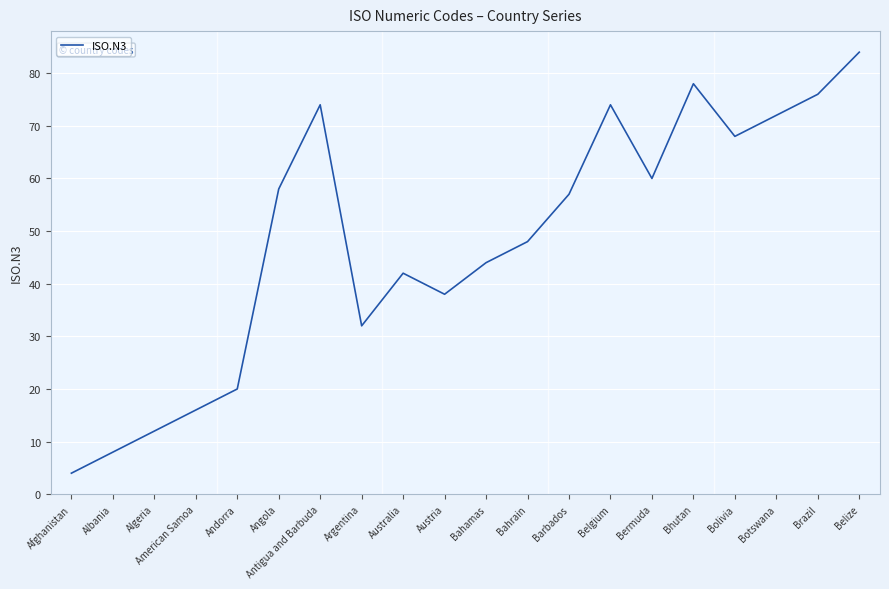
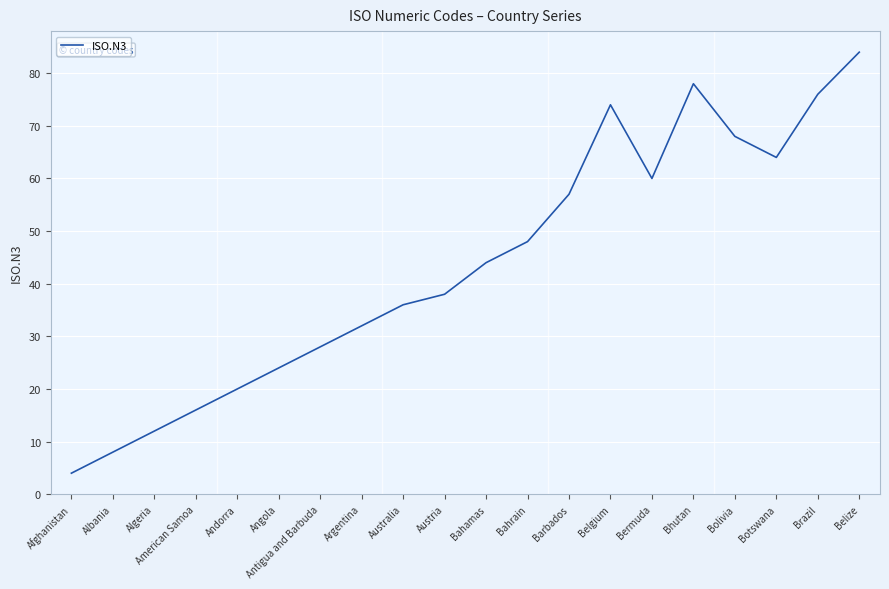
Angola: 58 -> 24
Antigua and Barbuda: 74 -> 28
Australia: 42 -> 36
Botswana: 72 -> 64
